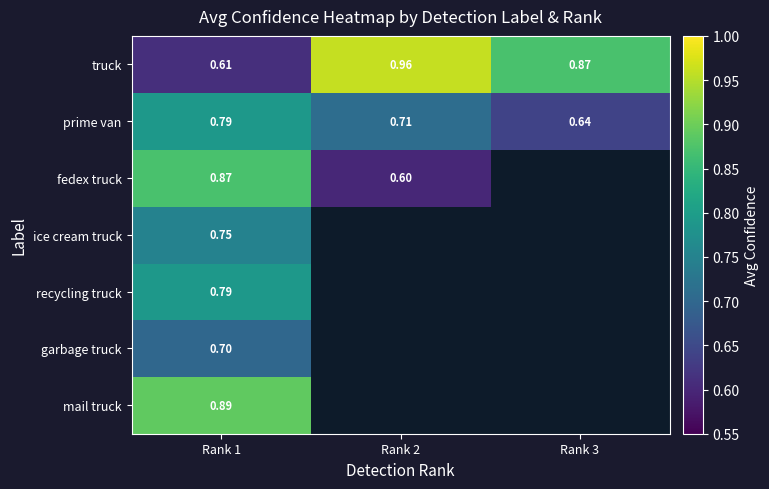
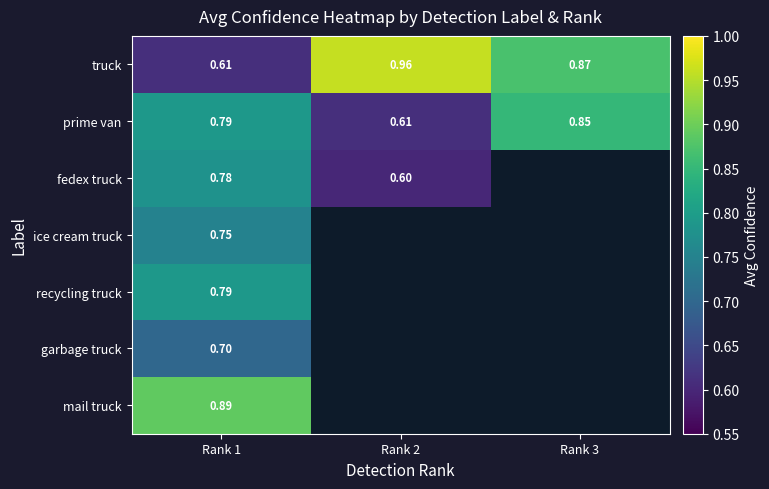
prime van, Rank 2: 0.71 -> 0.61
prime van, Rank 3: 0.64 -> 0.85
fedex truck, Rank 1: 0.87 -> 0.78
